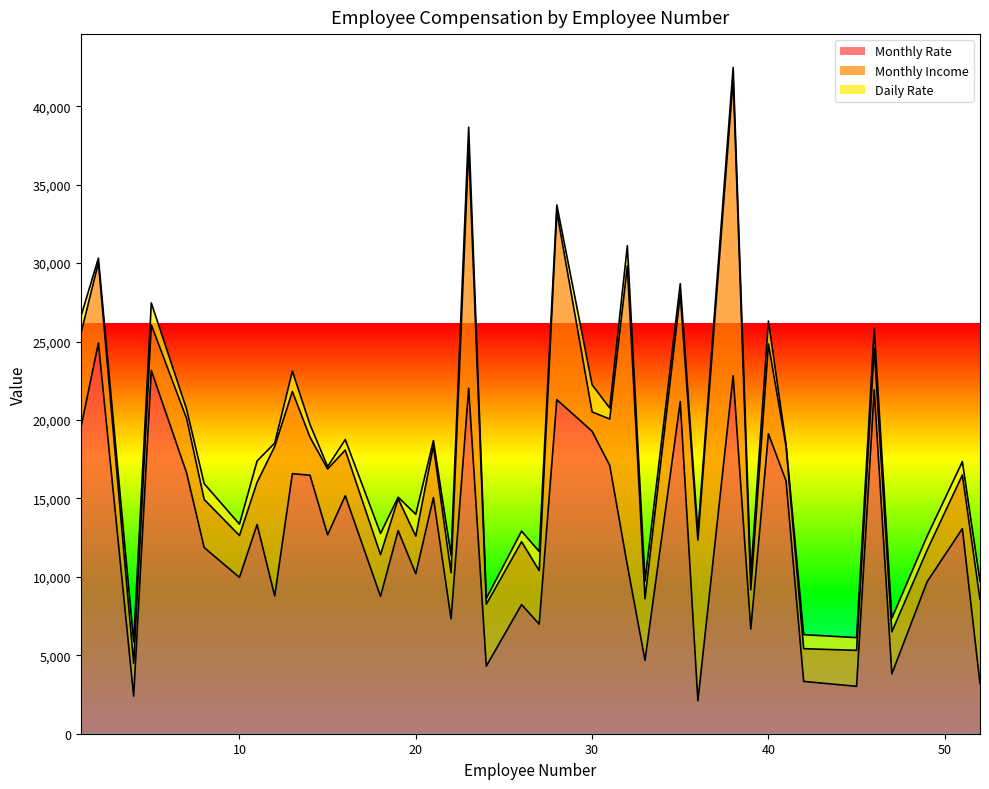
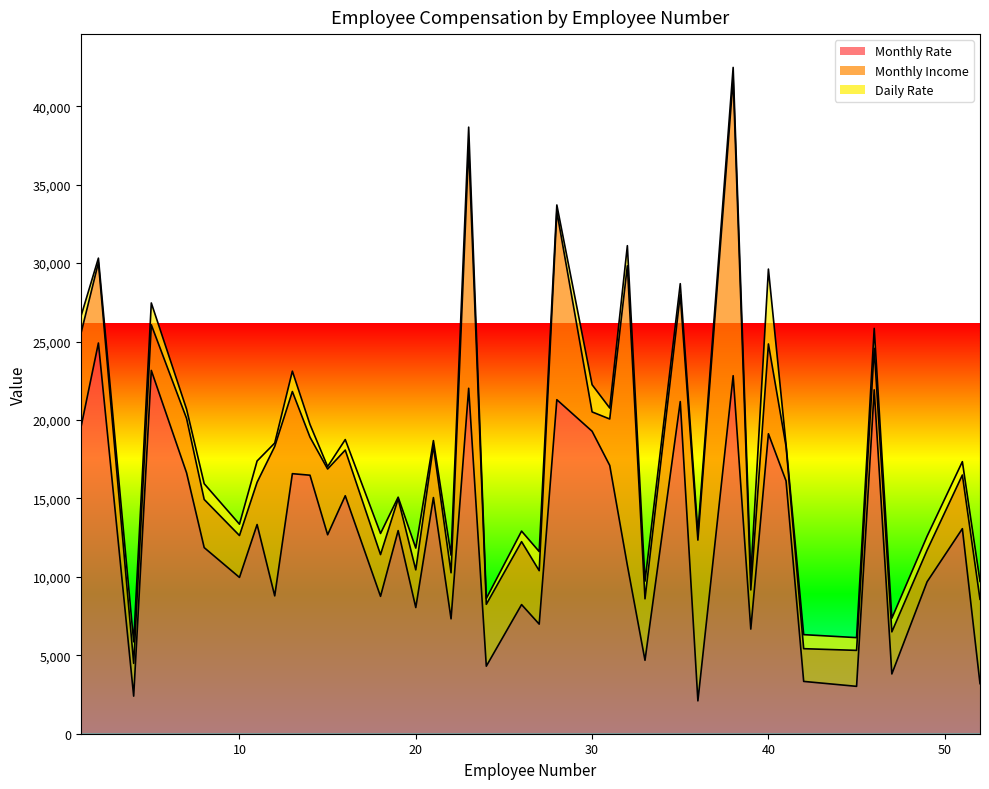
Monthly Rate, 20: 10,200 -> 8,000
Daily Rate, 40: 1,500 -> 4,800
